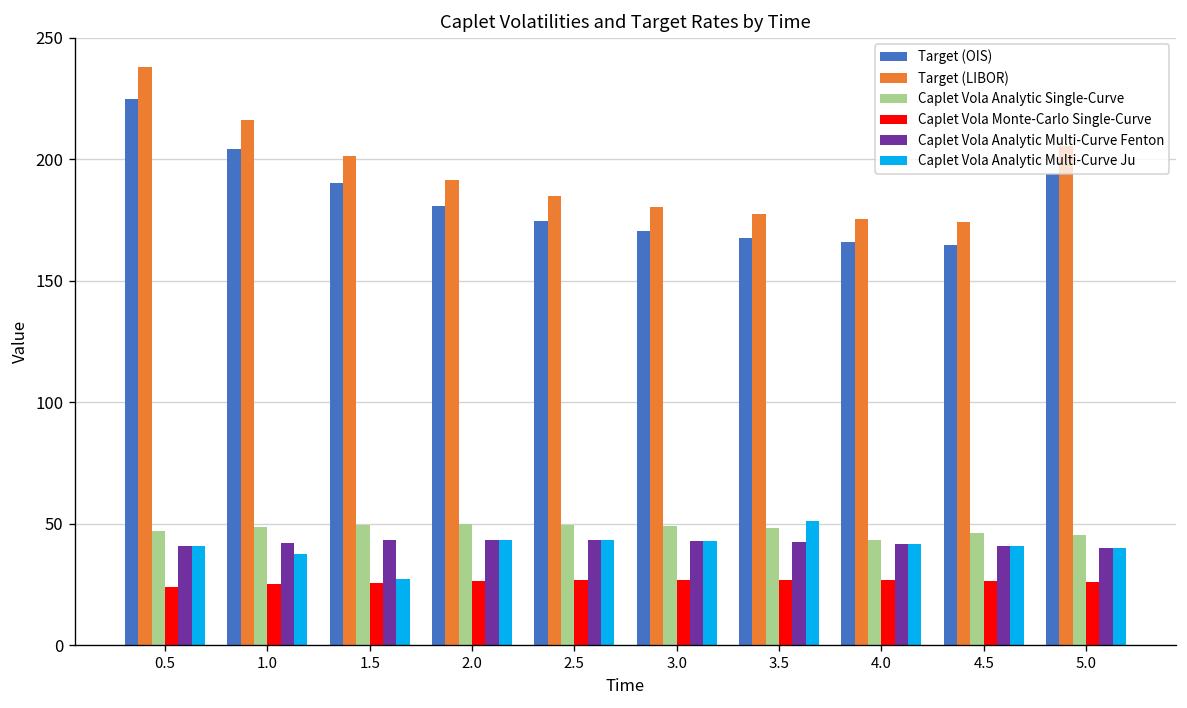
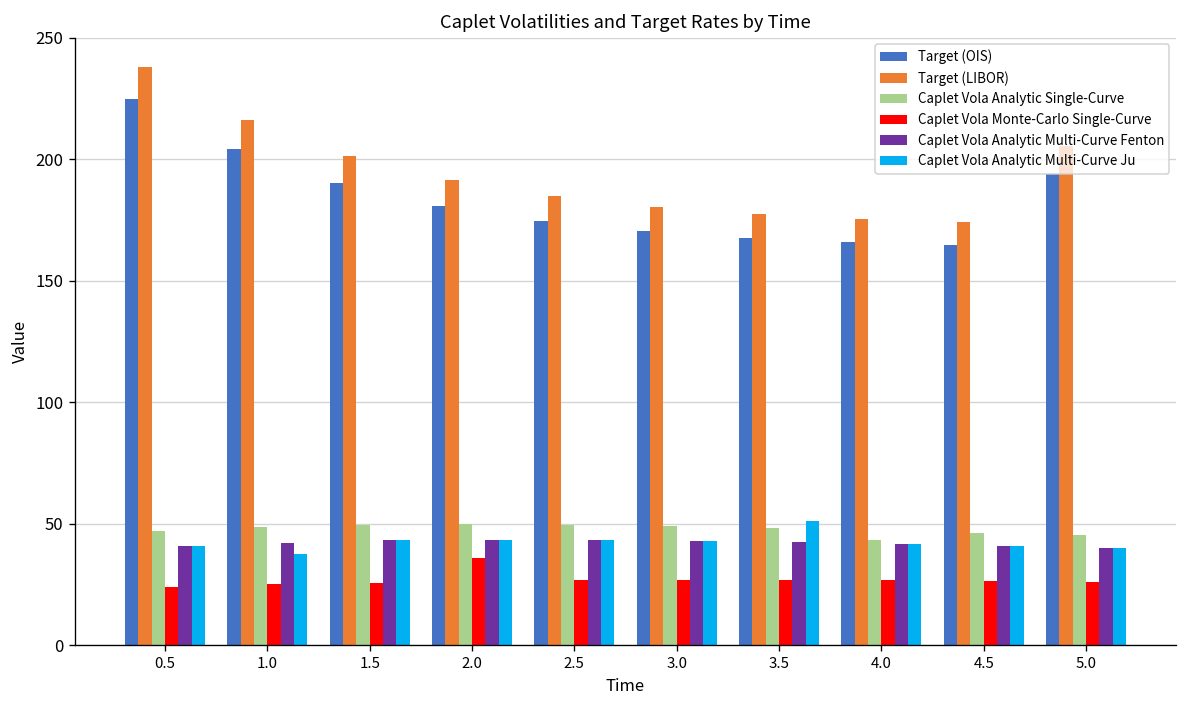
Caplet Vola Analytic Multi-Curve Ju, 1.5: 27 -> 43
Caplet Vola Monte-Carlo Single-Curve, 2.0: 26 -> 36
